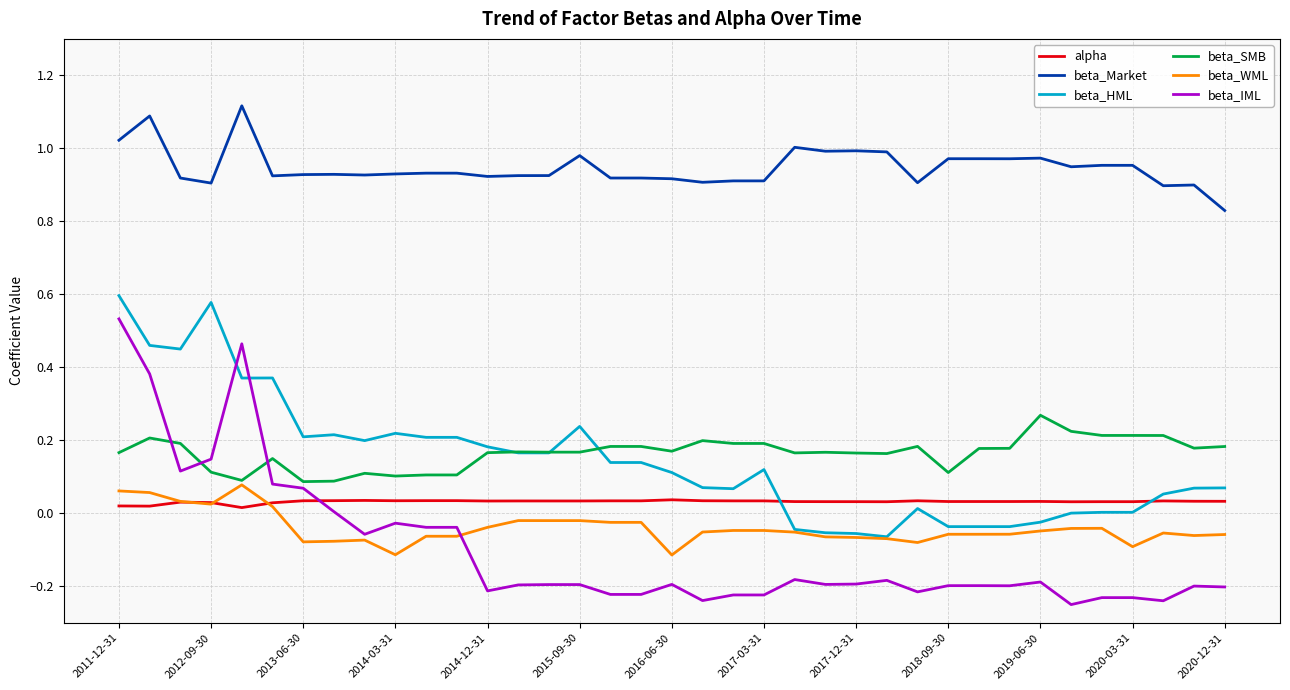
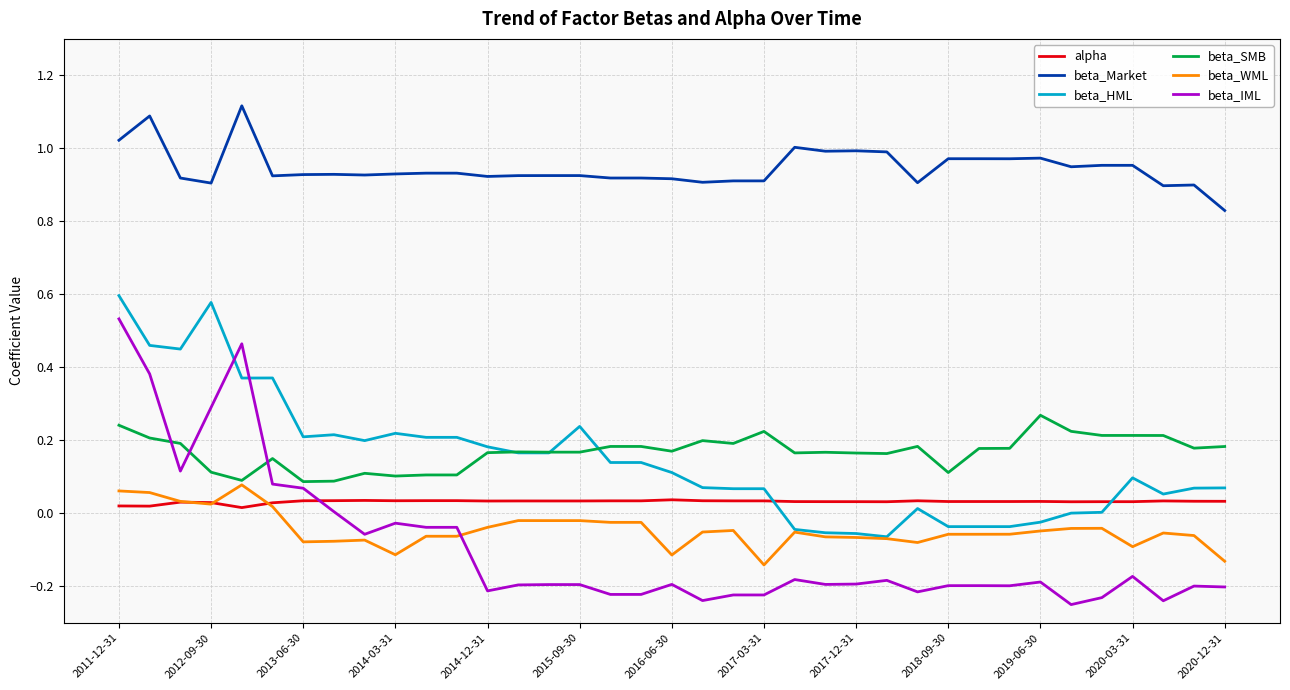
beta_SMB, 2011-12-31: 0.17 -> 0.24
beta_IML, 2012-09-30: 0.15 -> 0.29
beta_Market, 2015-09-30: 0.98 -> 0.93
beta_HML, 2017-03-31: 0.12 -> 0.07
beta_SMB, 2017-03-31: 0.19 -> 0.22
beta_WML, 2017-03-31: -0.05 -> -0.14
beta_HML, 2020-03-31: 0.00 -> 0.10
beta_IML, 2020-03-31: -0.23 -> -0.17
beta_WML, 2020-12-31: -0.06 -> -0.13
